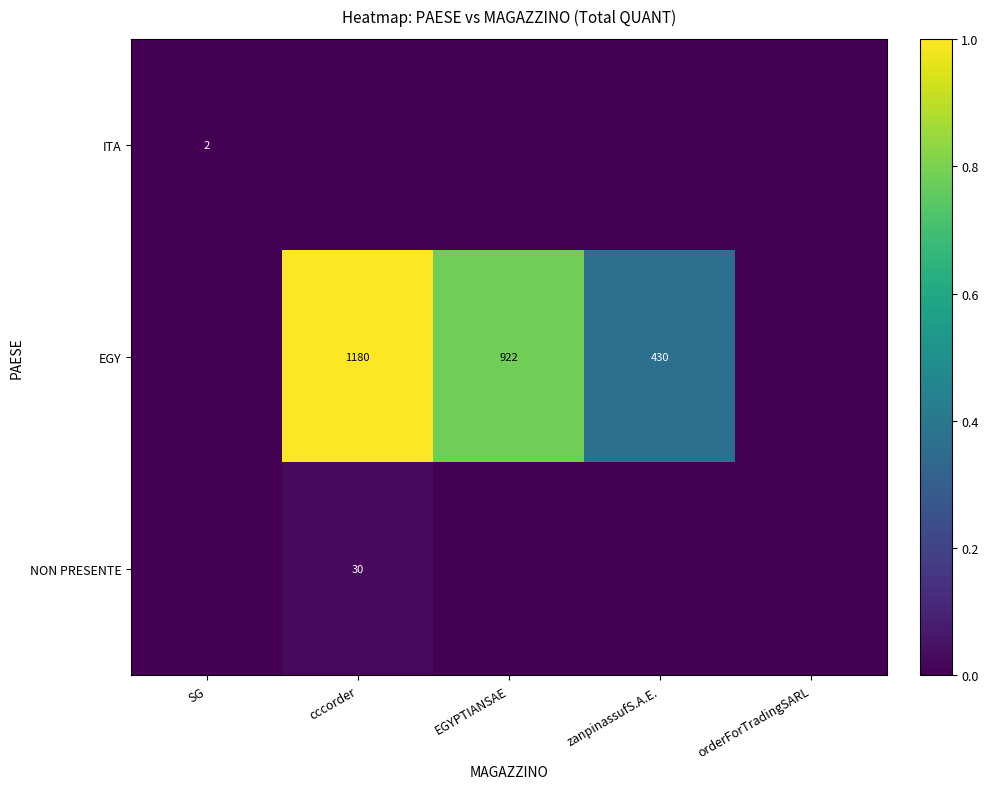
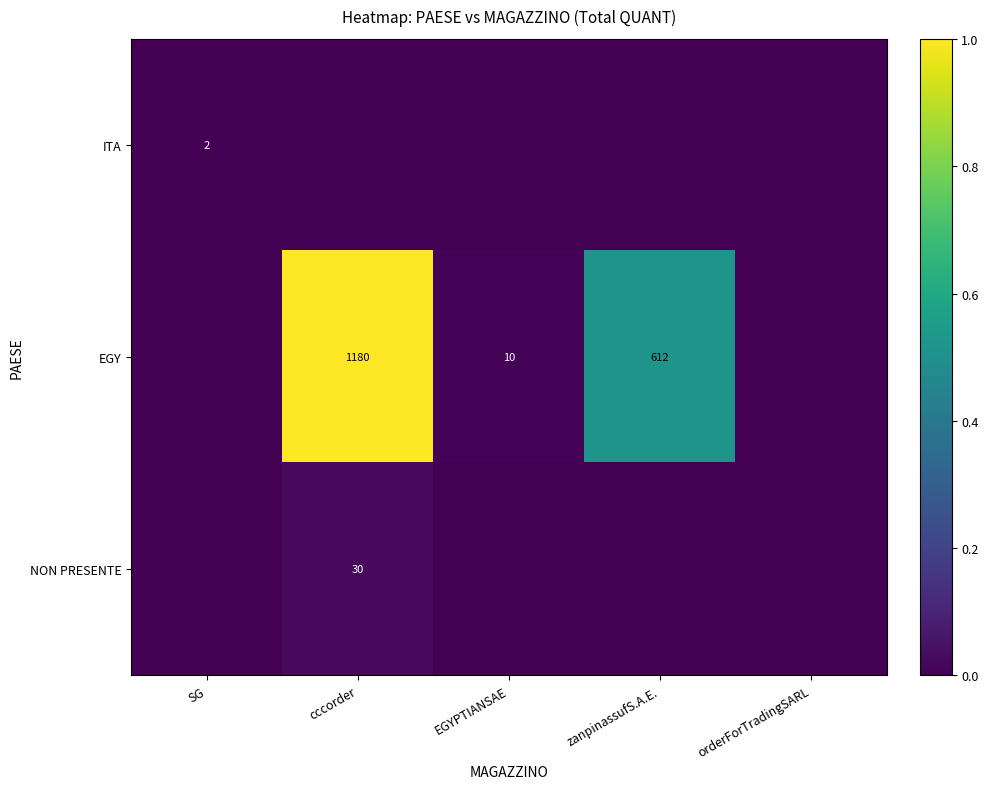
EGY, EGYPTIANSAE: 922 -> 10
EGY, zanpinassufS.A.E.: 430 -> 612
